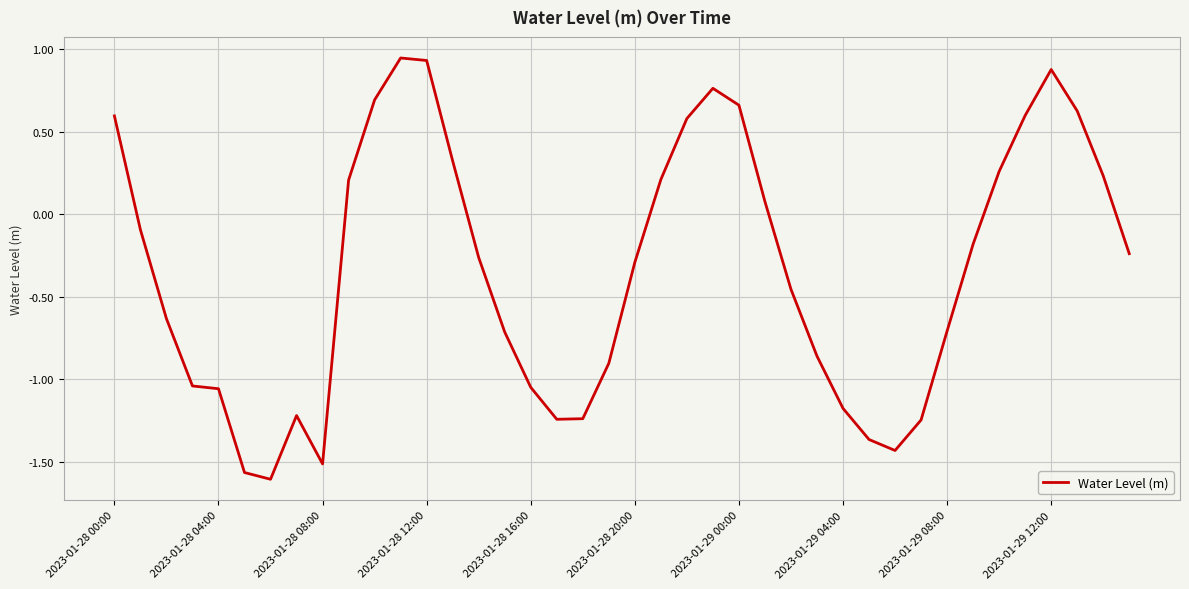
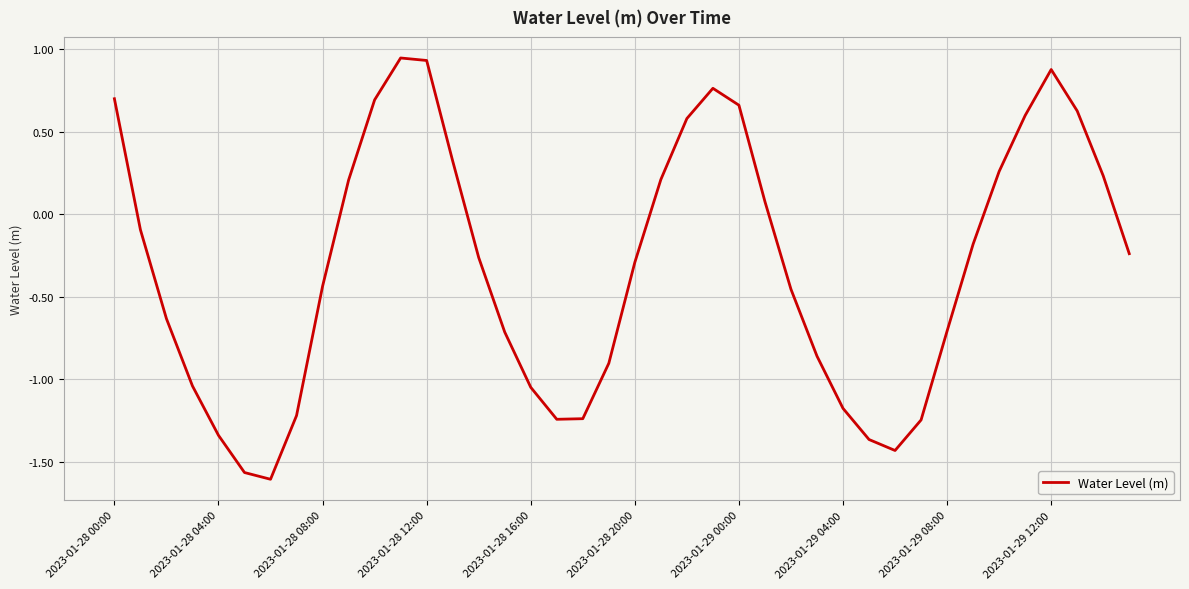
2023-01-28 00:00: 0.60 -> 0.70
2023-01-28 04:00: -1.06 -> -1.34
2023-01-28 08:00: -1.51 -> -0.44
